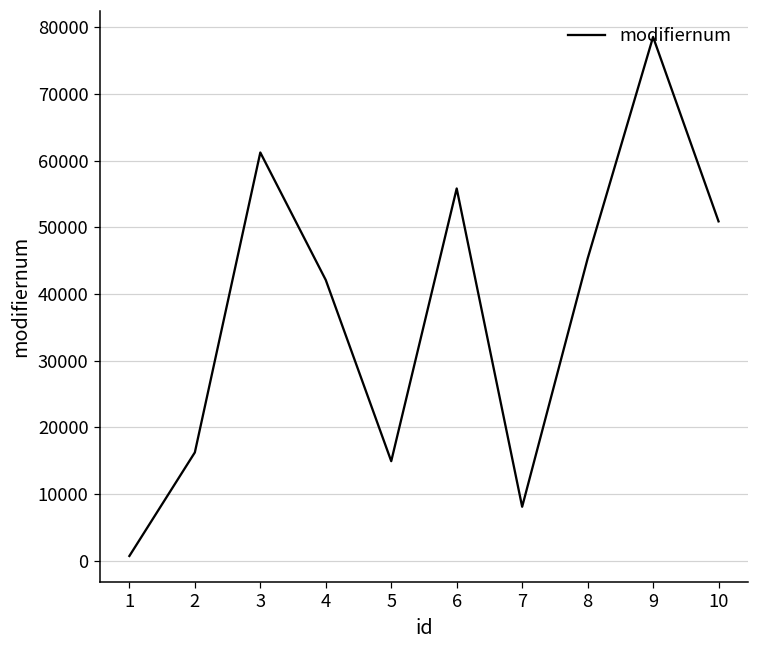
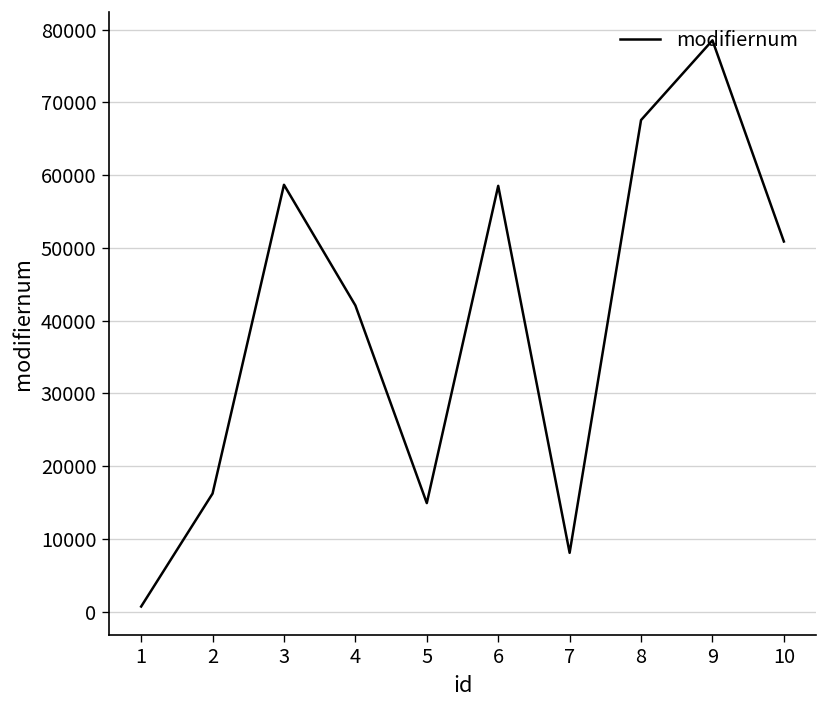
3: 61000 -> 59000
6: 56000 -> 59000
8: 45000 -> 68000
